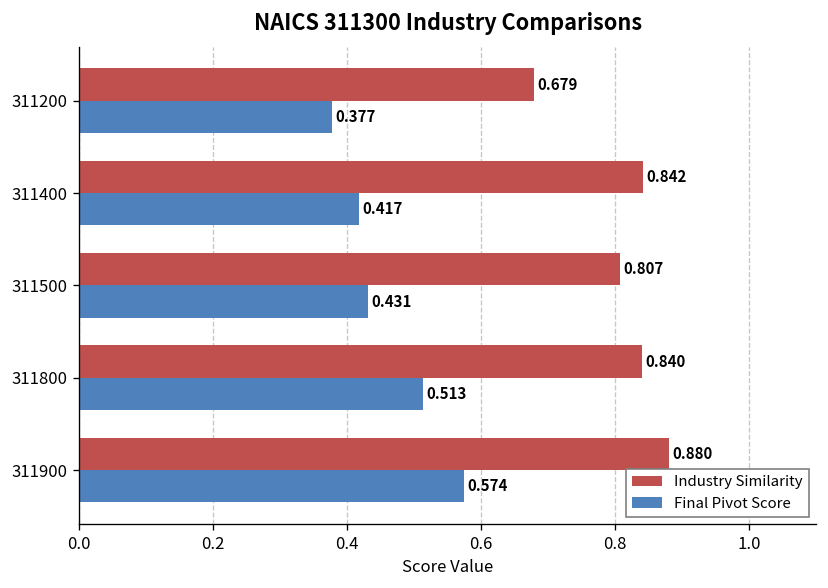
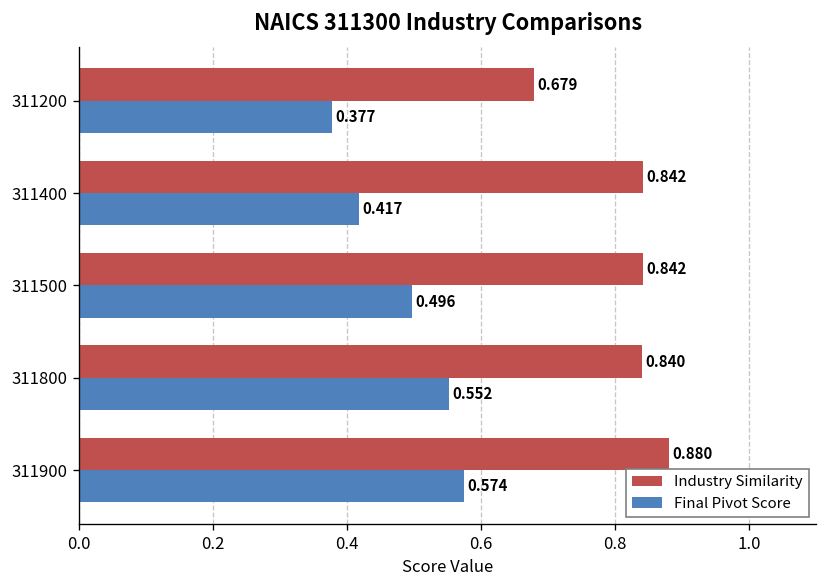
Industry Similarity, 311500: 0.807 -> 0.842
Final Pivot Score, 311500: 0.431 -> 0.496
Final Pivot Score, 311800: 0.513 -> 0.552
